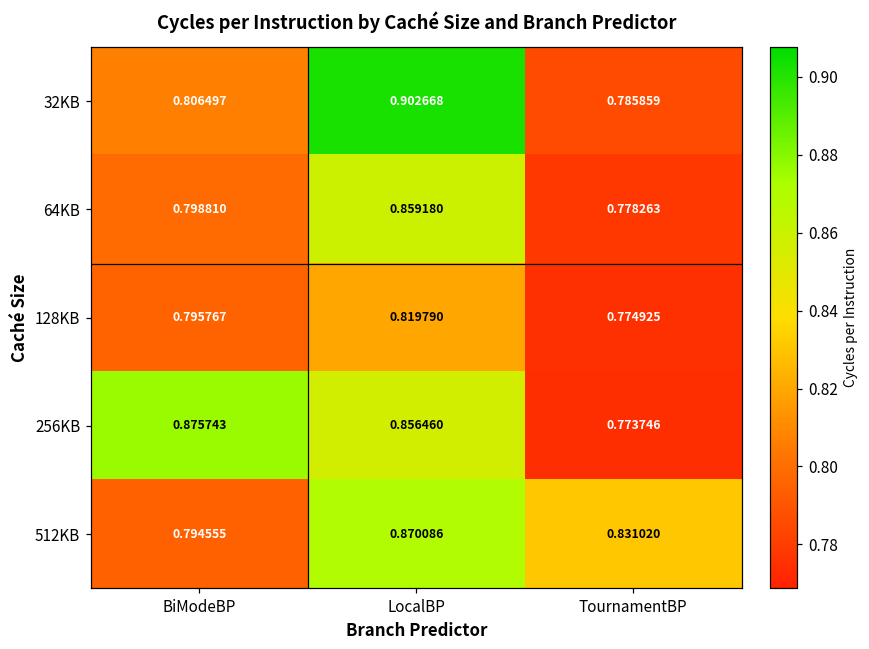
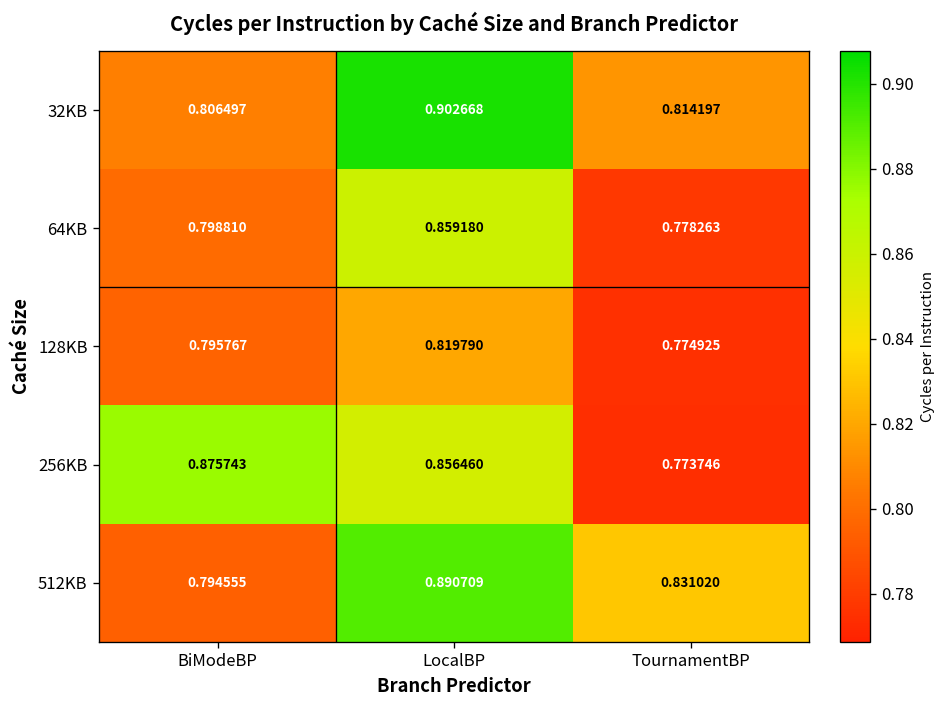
32KB, TournamentBP: 0.785859 -> 0.814197
512KB, LocalBP: 0.870086 -> 0.890709
